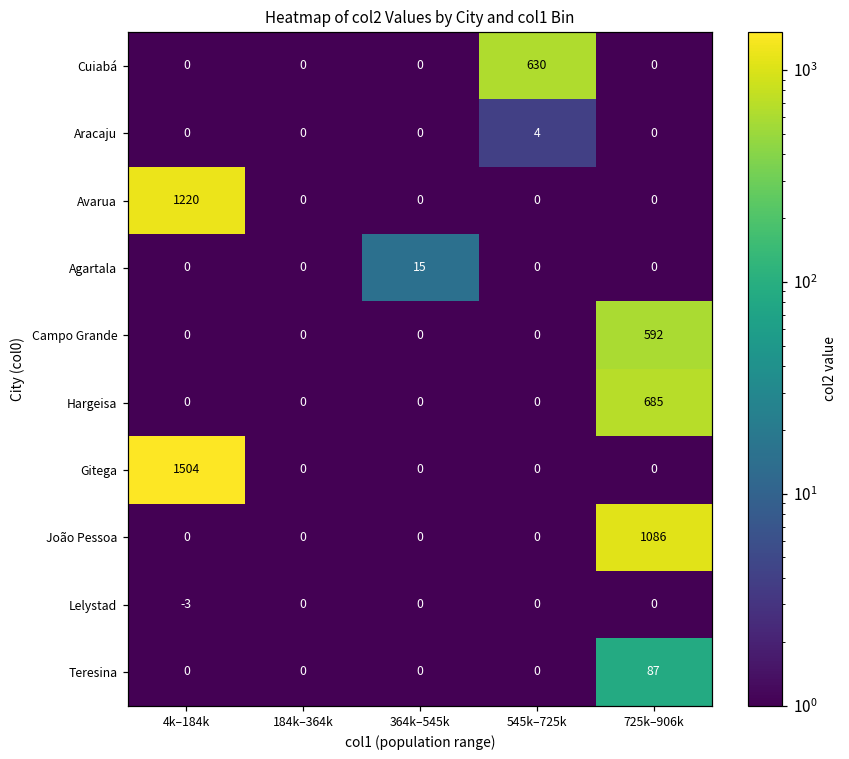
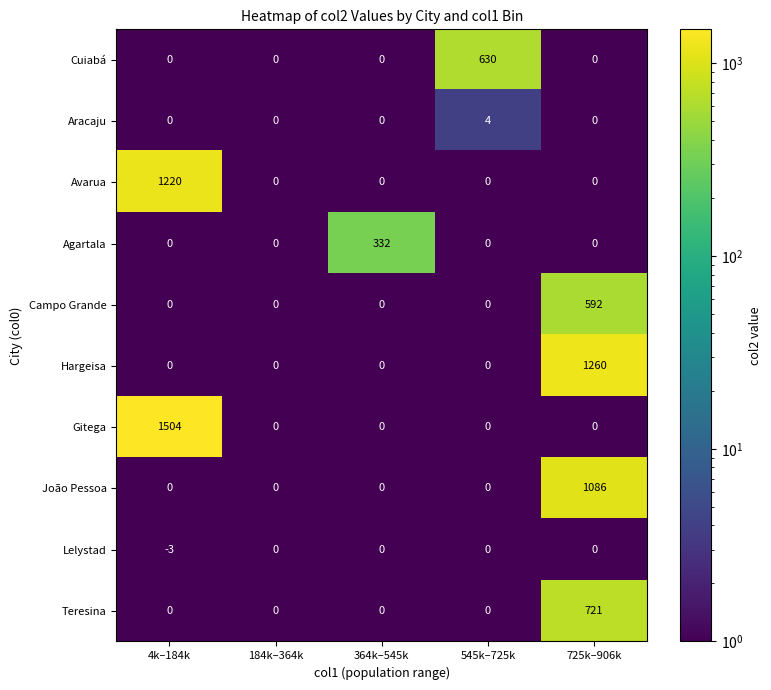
Agartala, 364k–545k: 15 -> 332
Hargeisa, 725k–906k: 685 -> 1260
Teresina, 725k–906k: 87 -> 721
